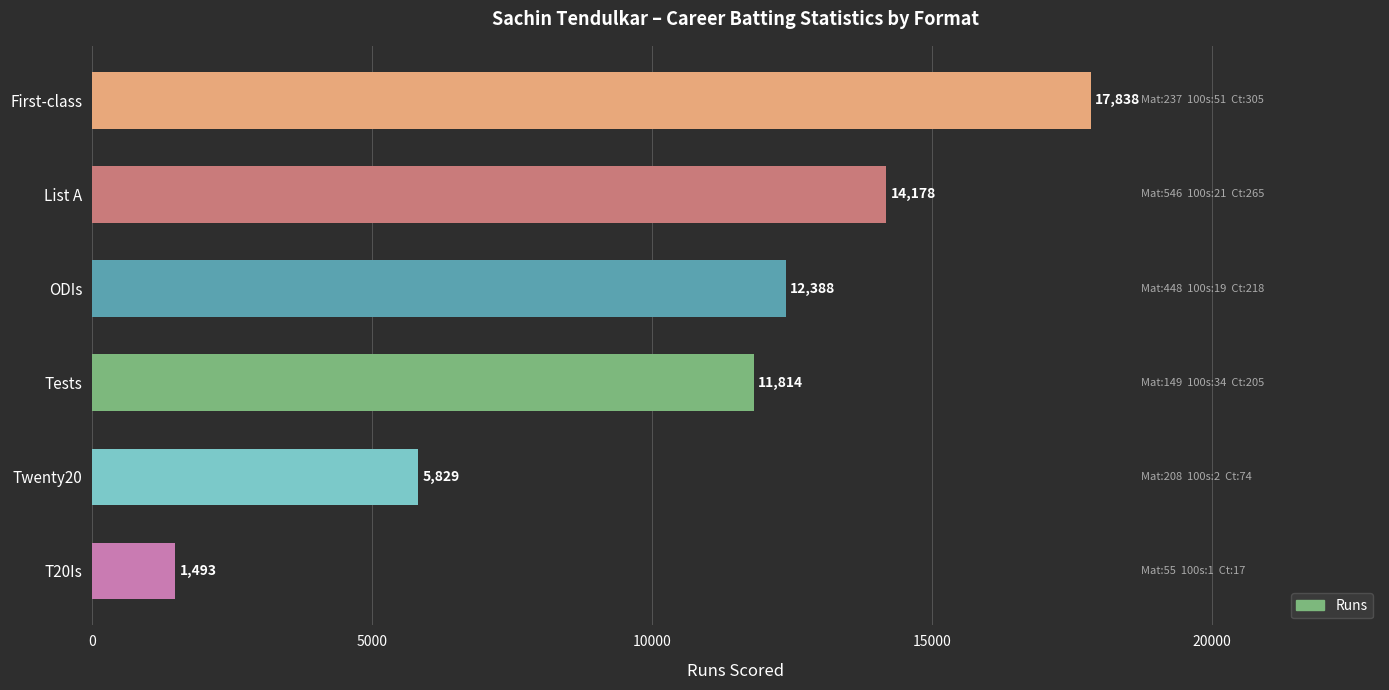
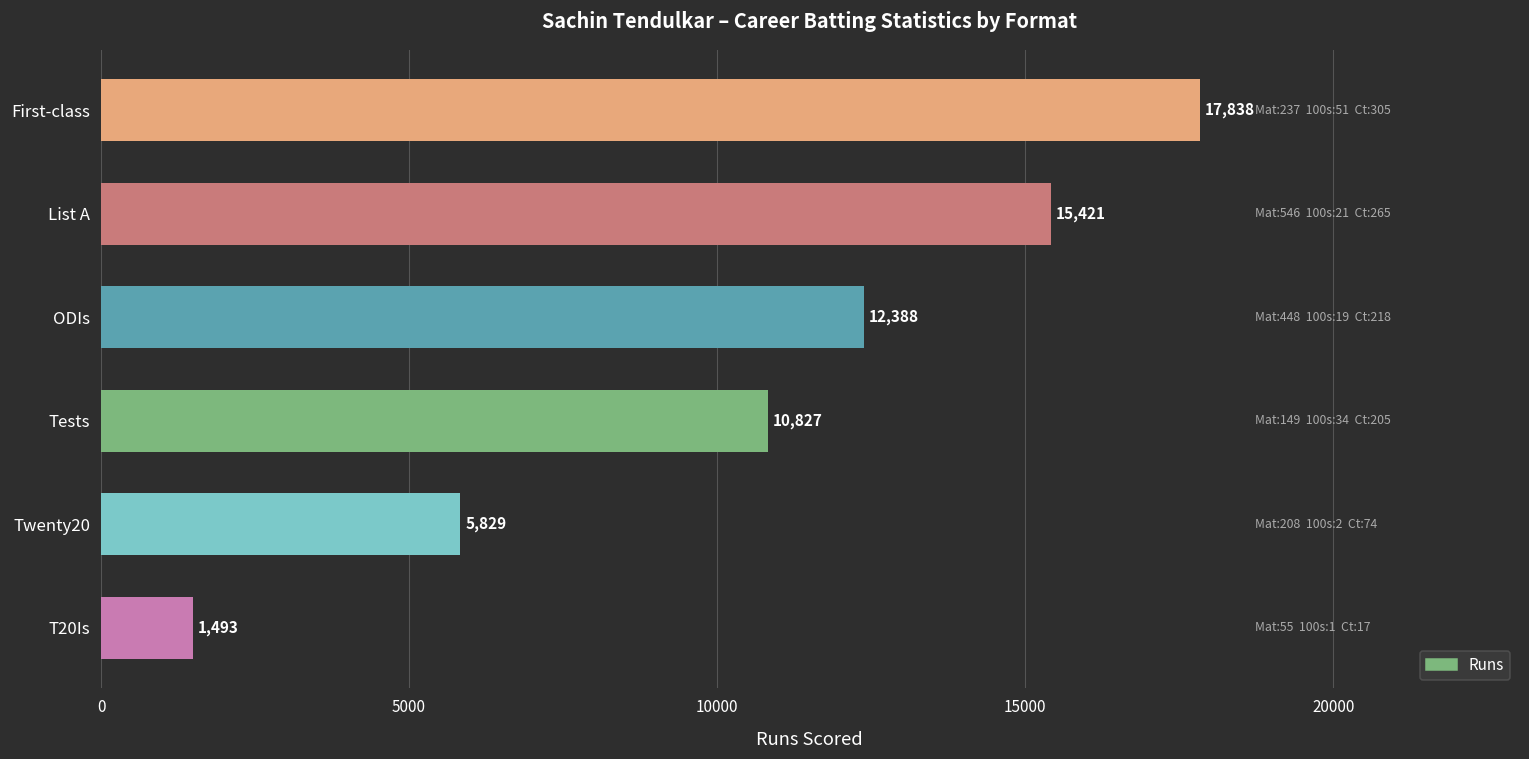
List A: 14,178 -> 15,421
Tests: 11,814 -> 10,827
